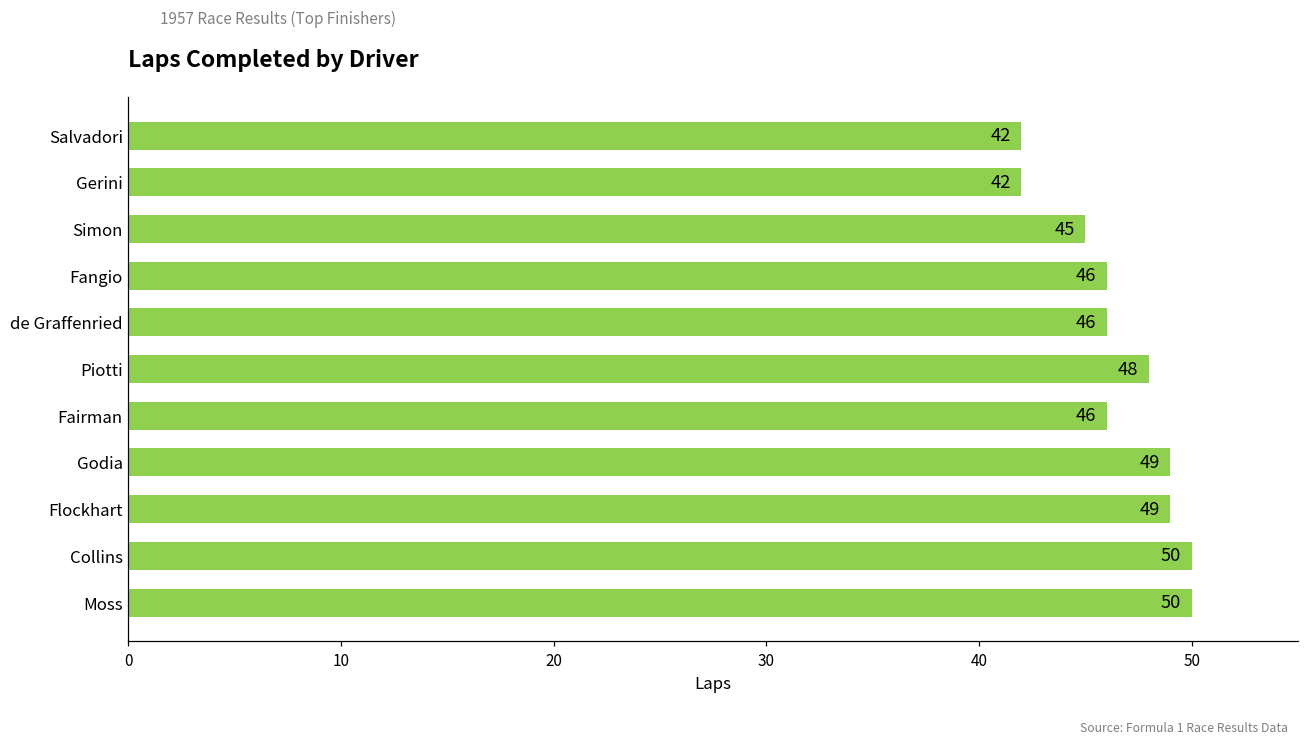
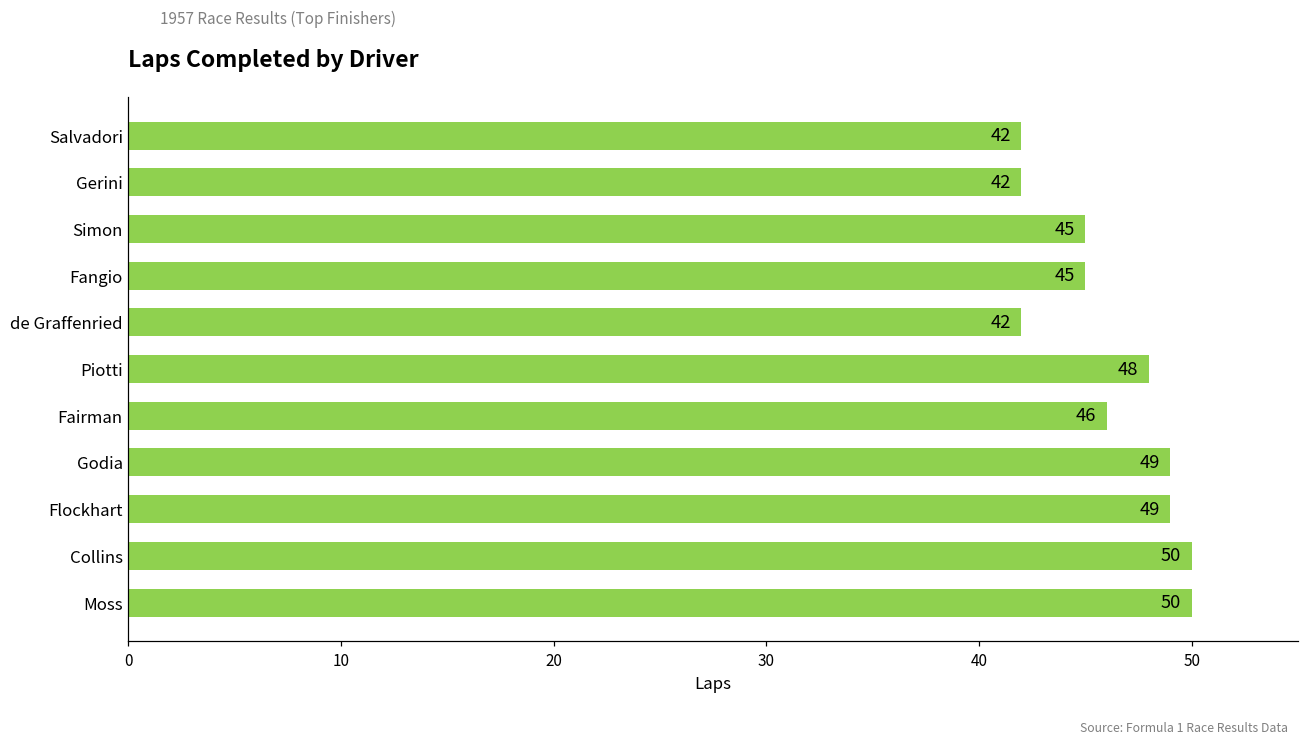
Fangio: 46 -> 45
de Graffenried: 46 -> 42
